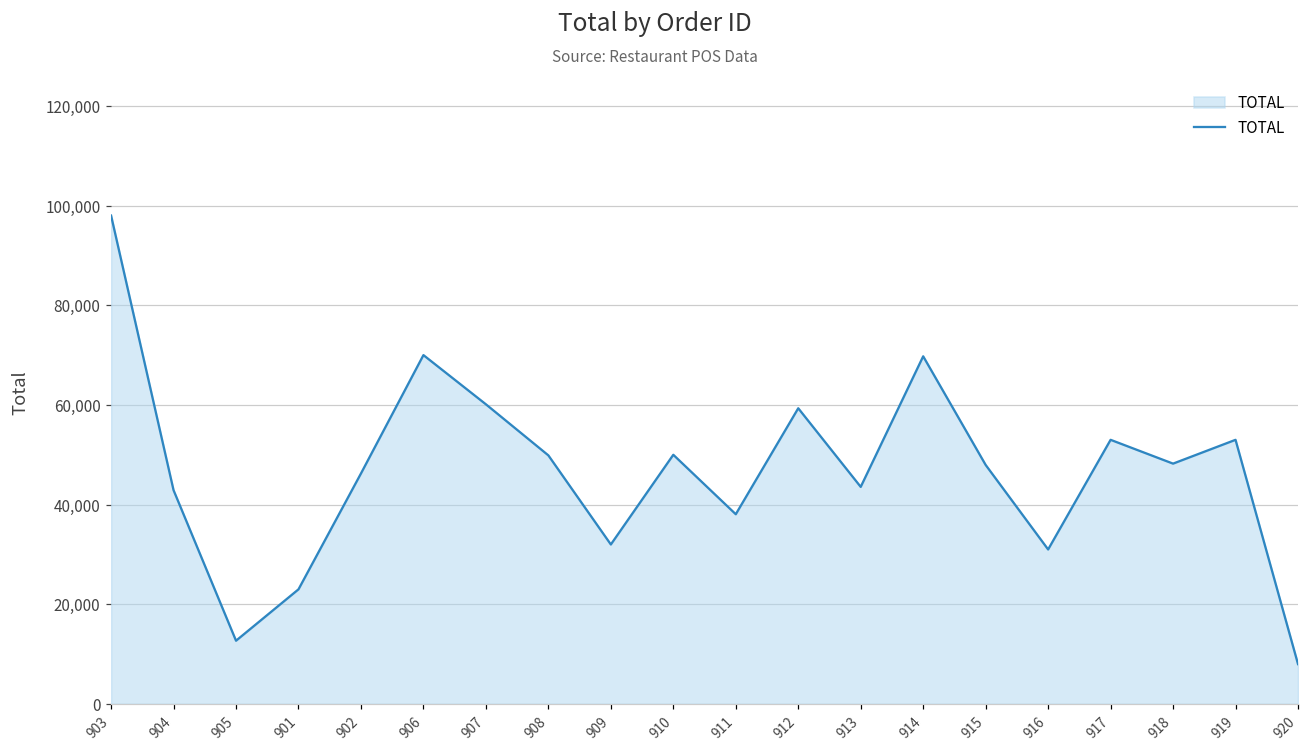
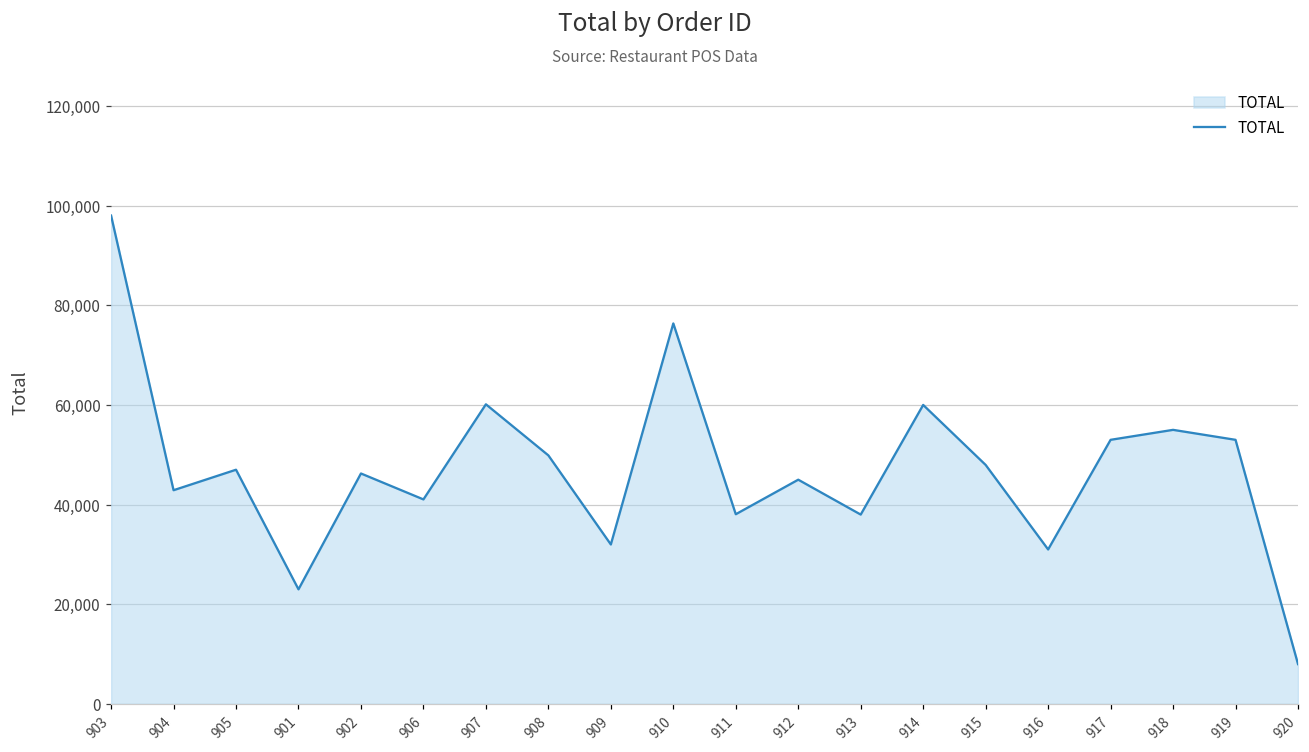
905: 13,000 -> 47,000
906: 70,000 -> 41,000
910: 50,000 -> 76,000
912: 59,000 -> 45,000
913: 44,000 -> 38,000
914: 70,000 -> 60,000
918: 48,000 -> 55,000
